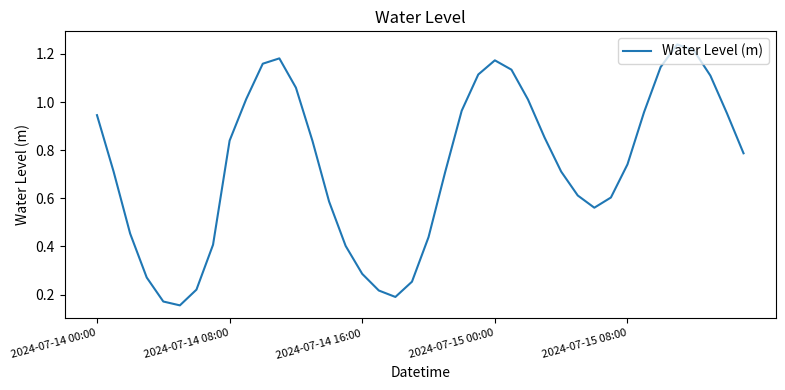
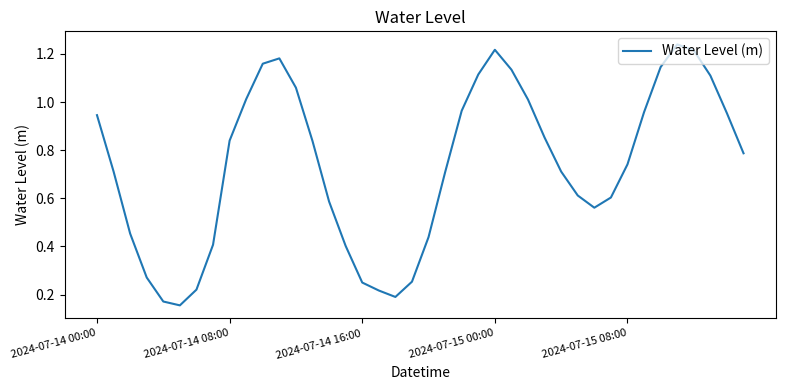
2024-07-14 16:00: 0.29 -> 0.25
2024-07-15 00:00: 1.17 -> 1.22
